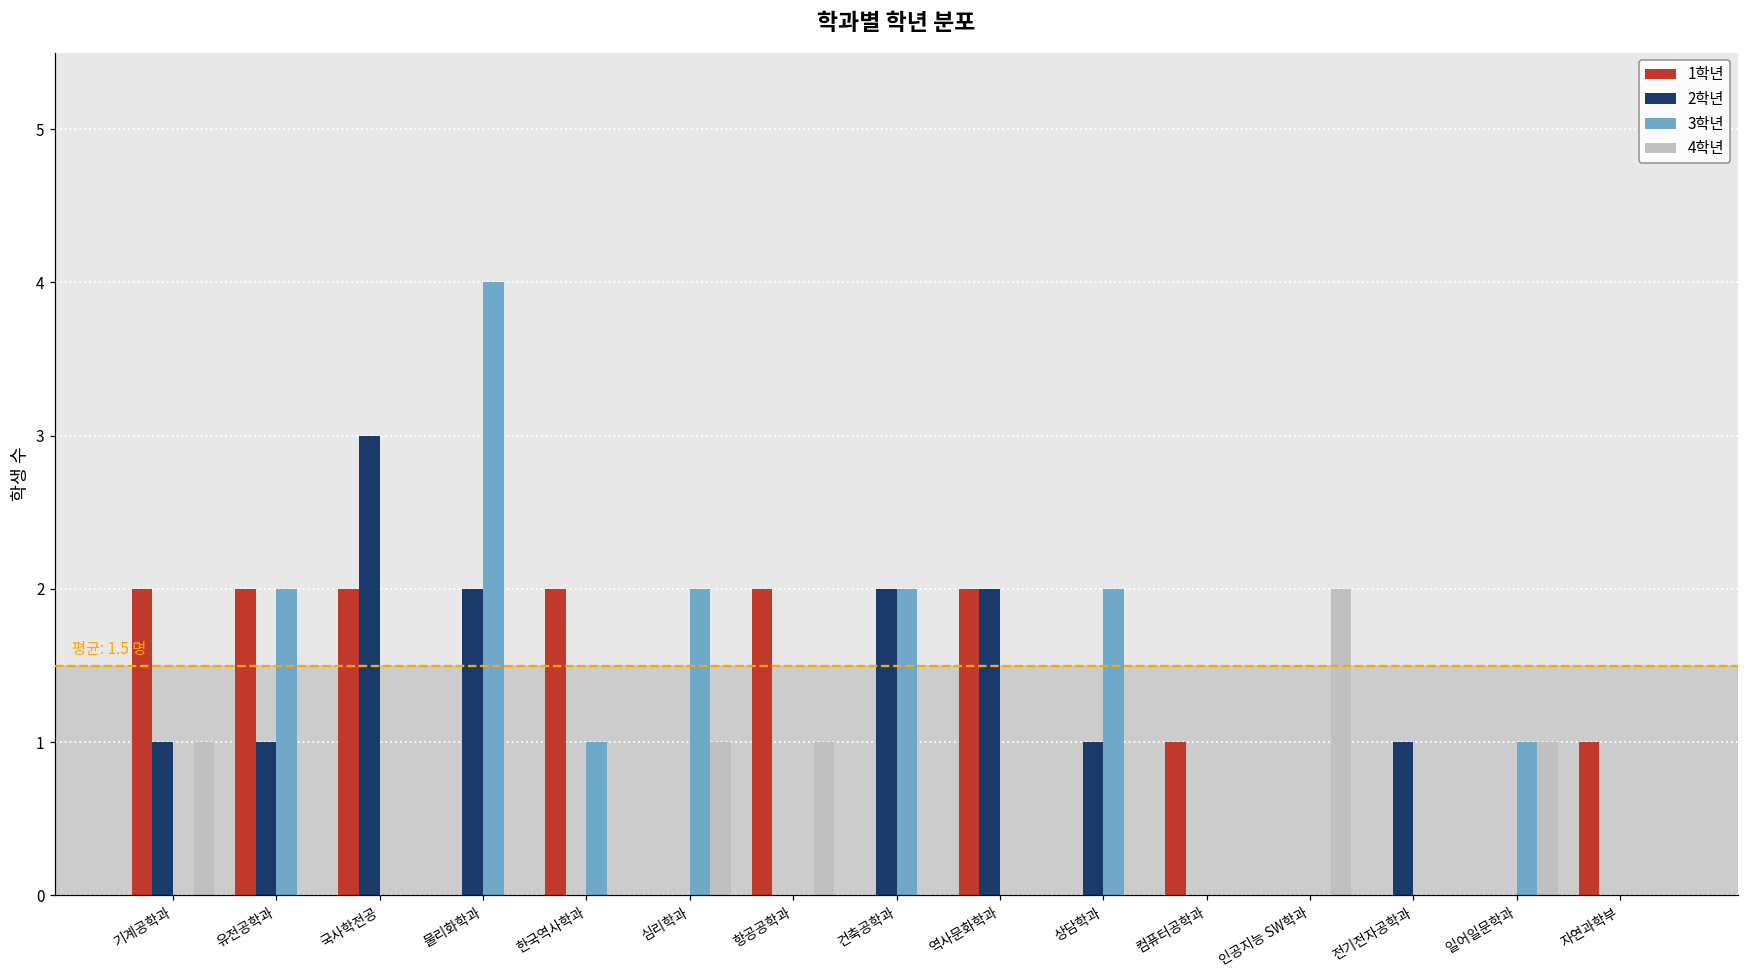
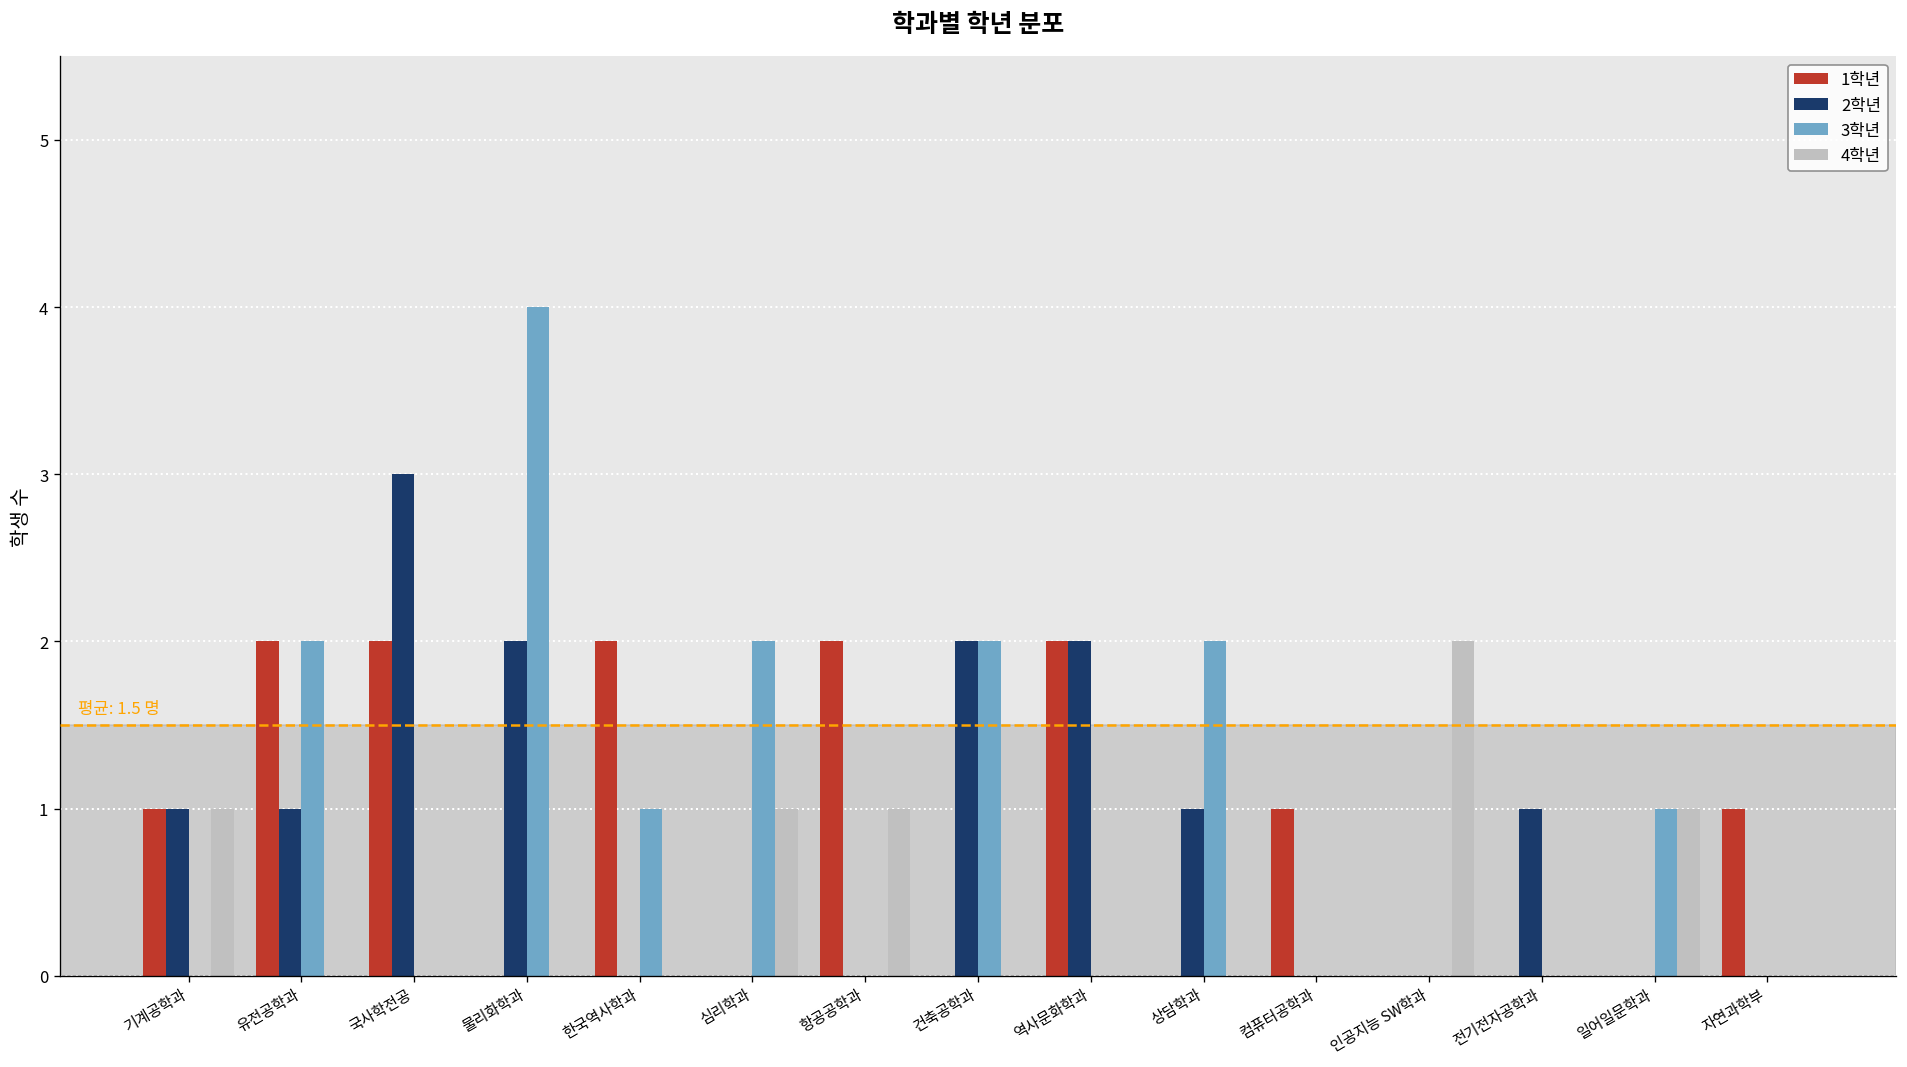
1학년, 기계공학과: 2 -> 1
